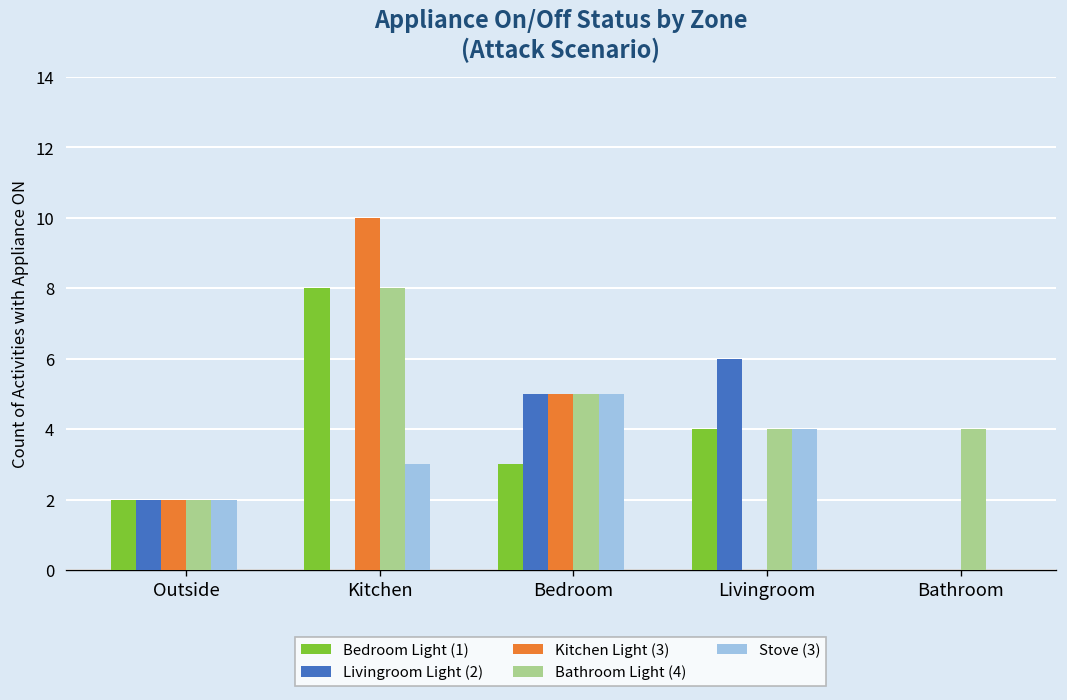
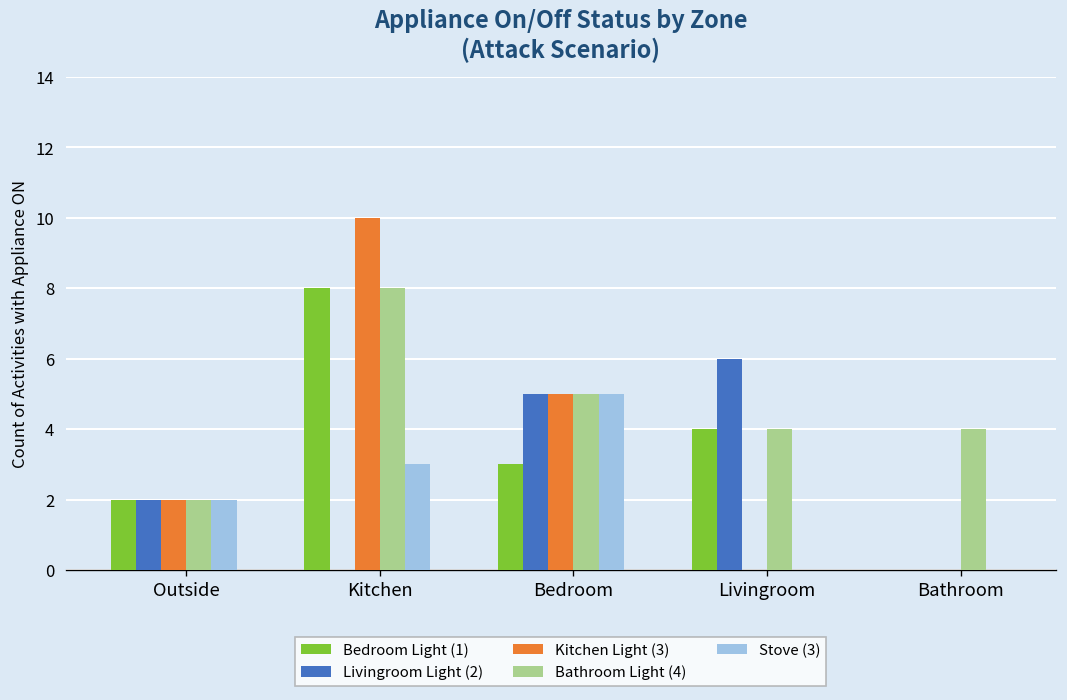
Stove (3), Livingroom: 4 -> 0
